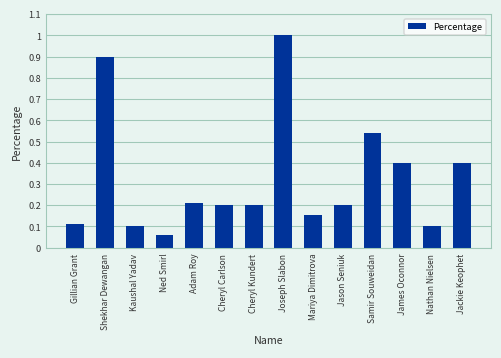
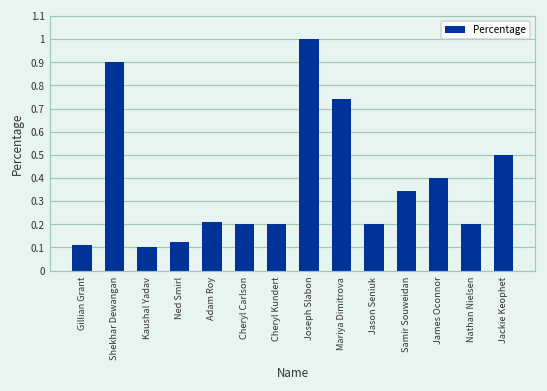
Ned Smirl: 0.06 -> 0.13
Mariya Dimitrova: 0.15 -> 0.74
Samir Souweidan: 0.54 -> 0.34
Nathan Nielsen: 0.1 -> 0.2
Jackie Keophet: 0.4 -> 0.5
